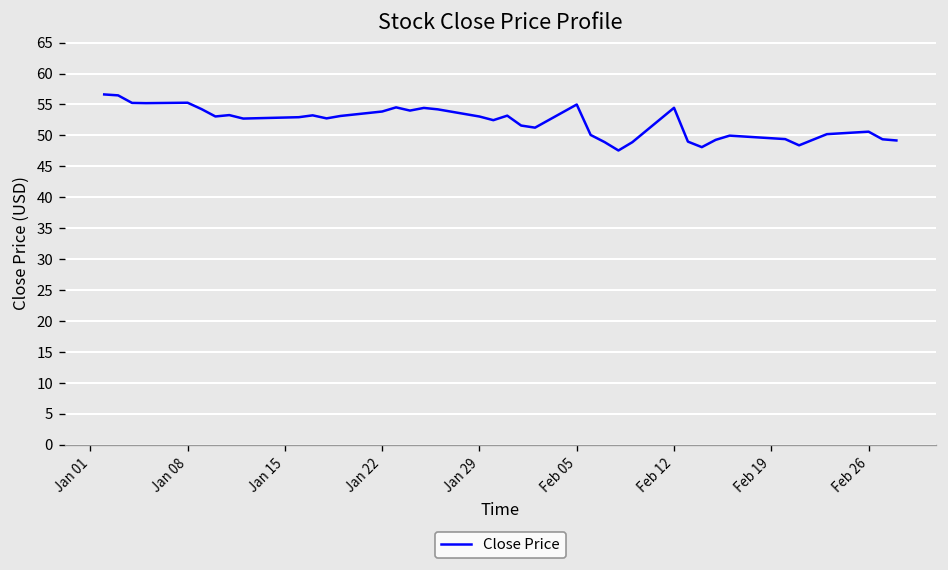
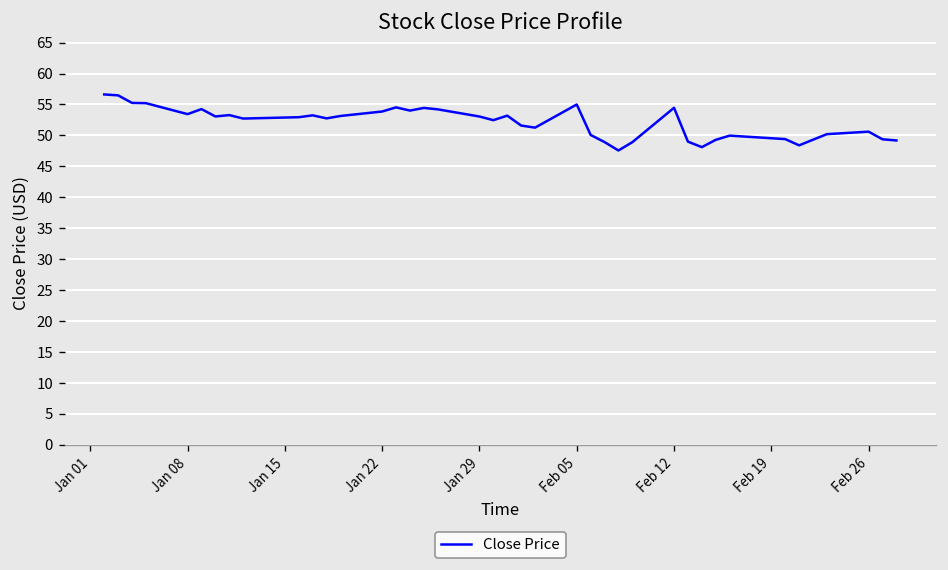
Jan 08: 55 -> 53
